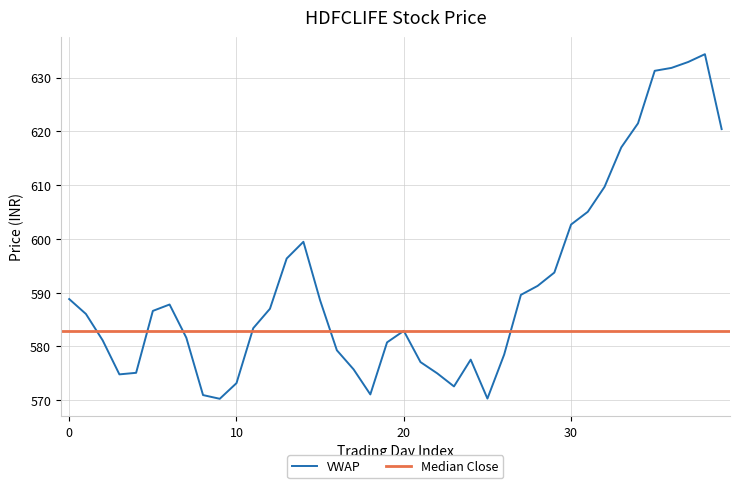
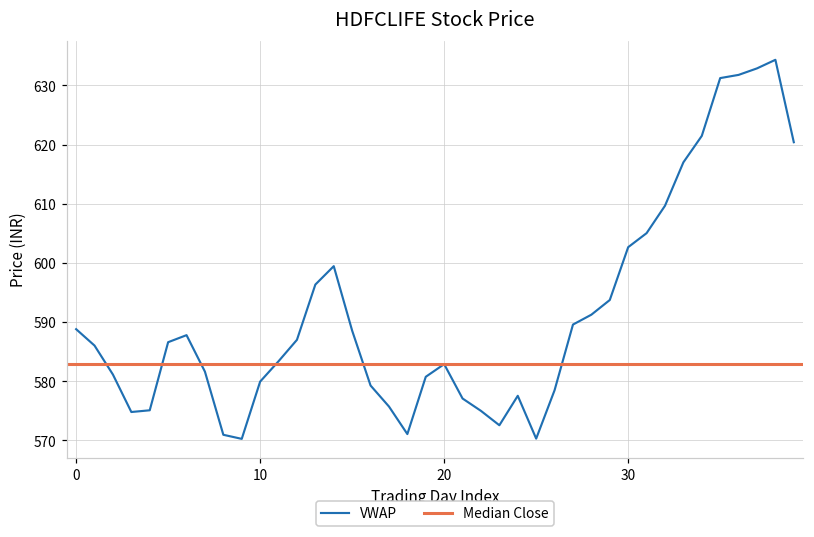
10: 573 -> 580
